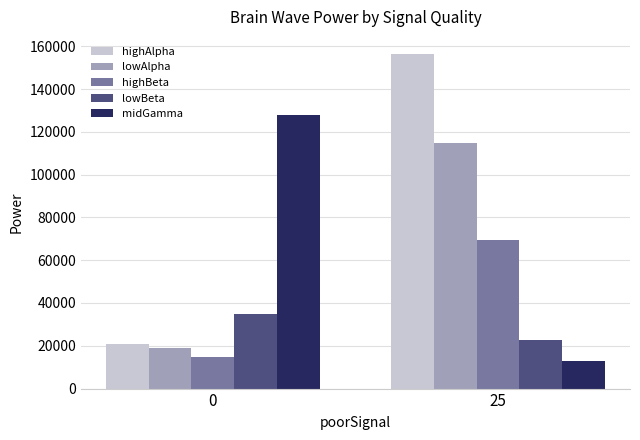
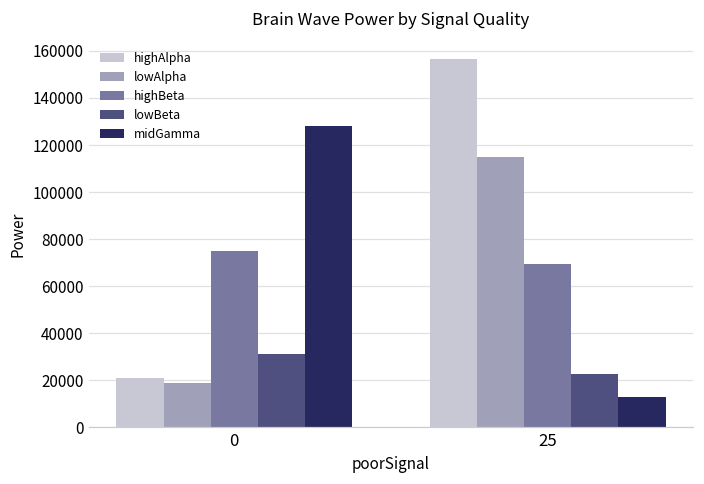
highBeta, 0: 15000 -> 75000
lowBeta, 0: 35000 -> 31000
